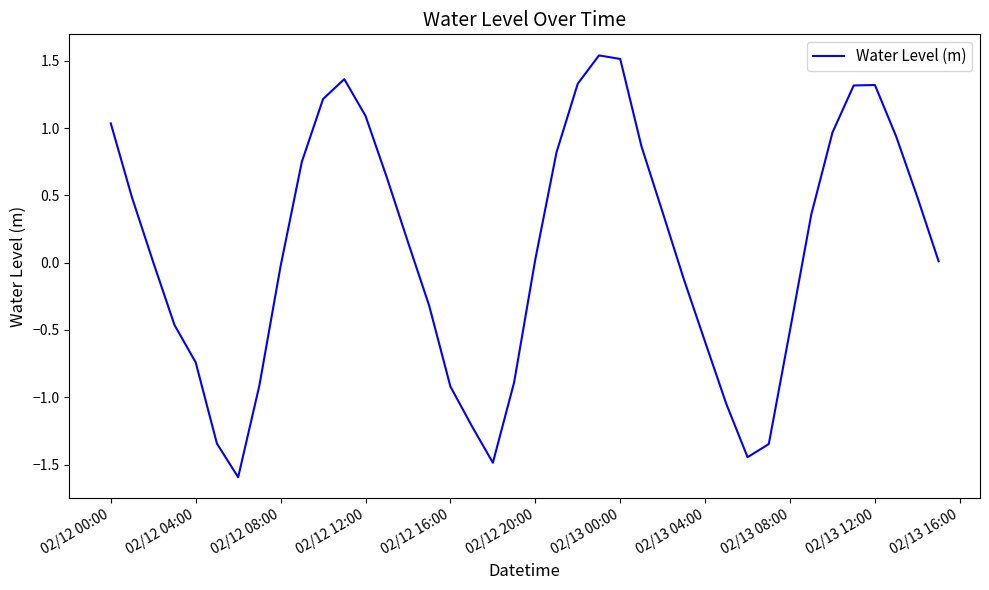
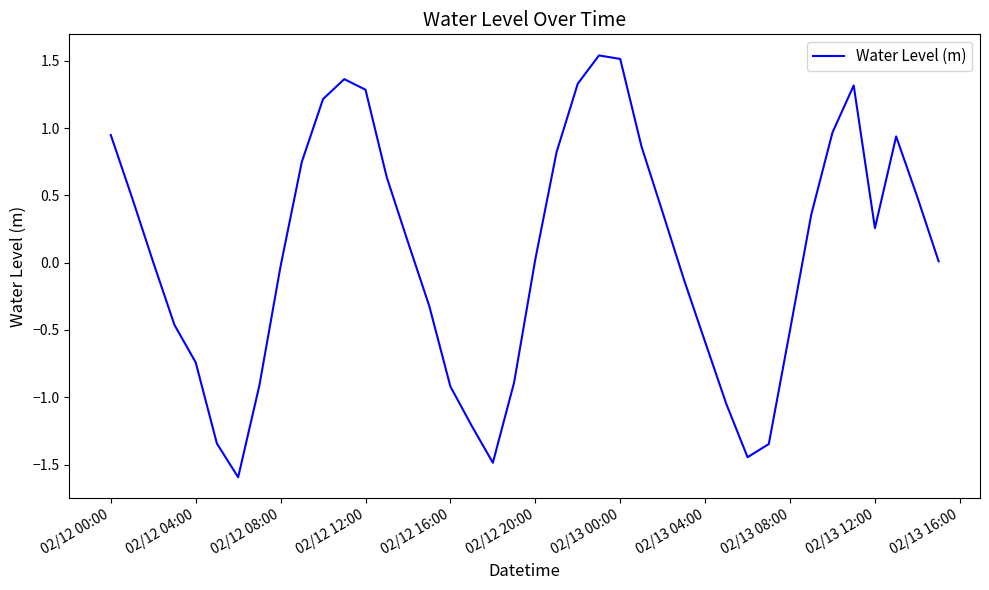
02/12 00:00: 1.03 -> 0.95
02/12 12:00: 1.09 -> 1.28
02/13 12:00: 1.32 -> 0.26
